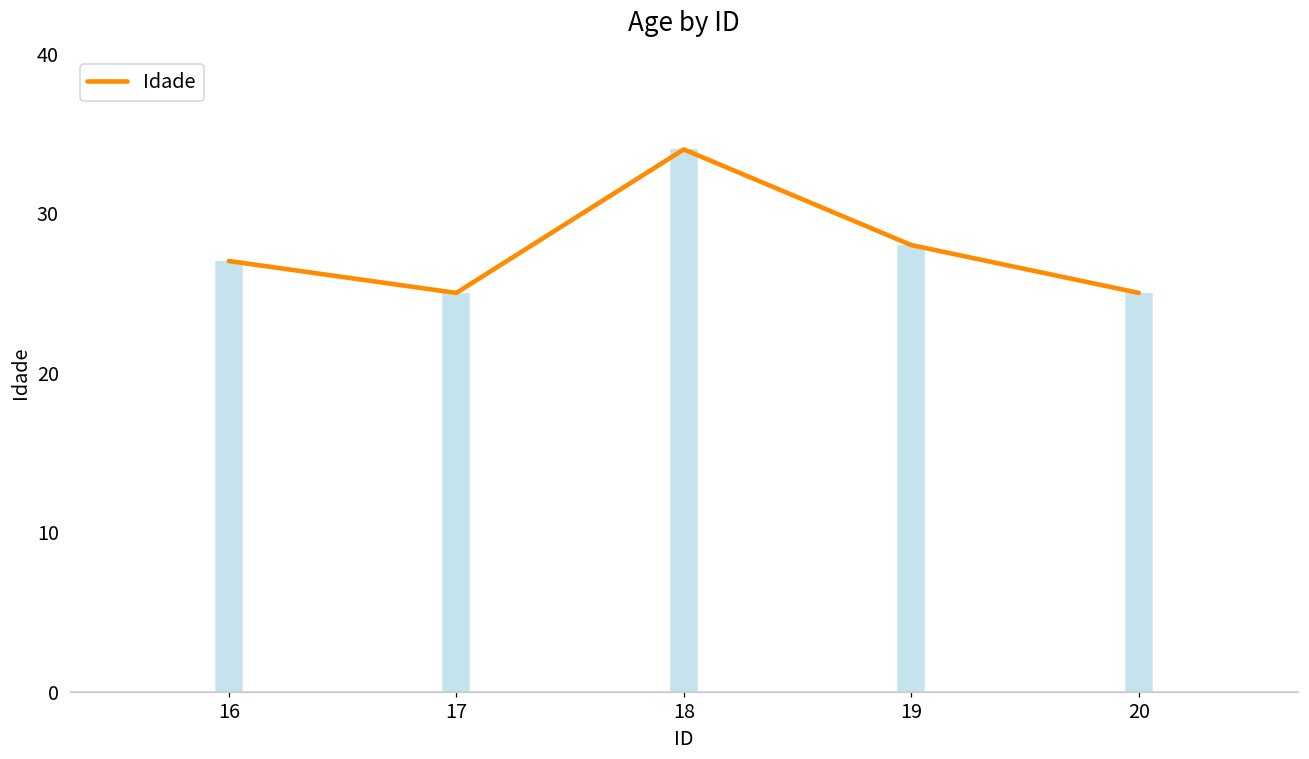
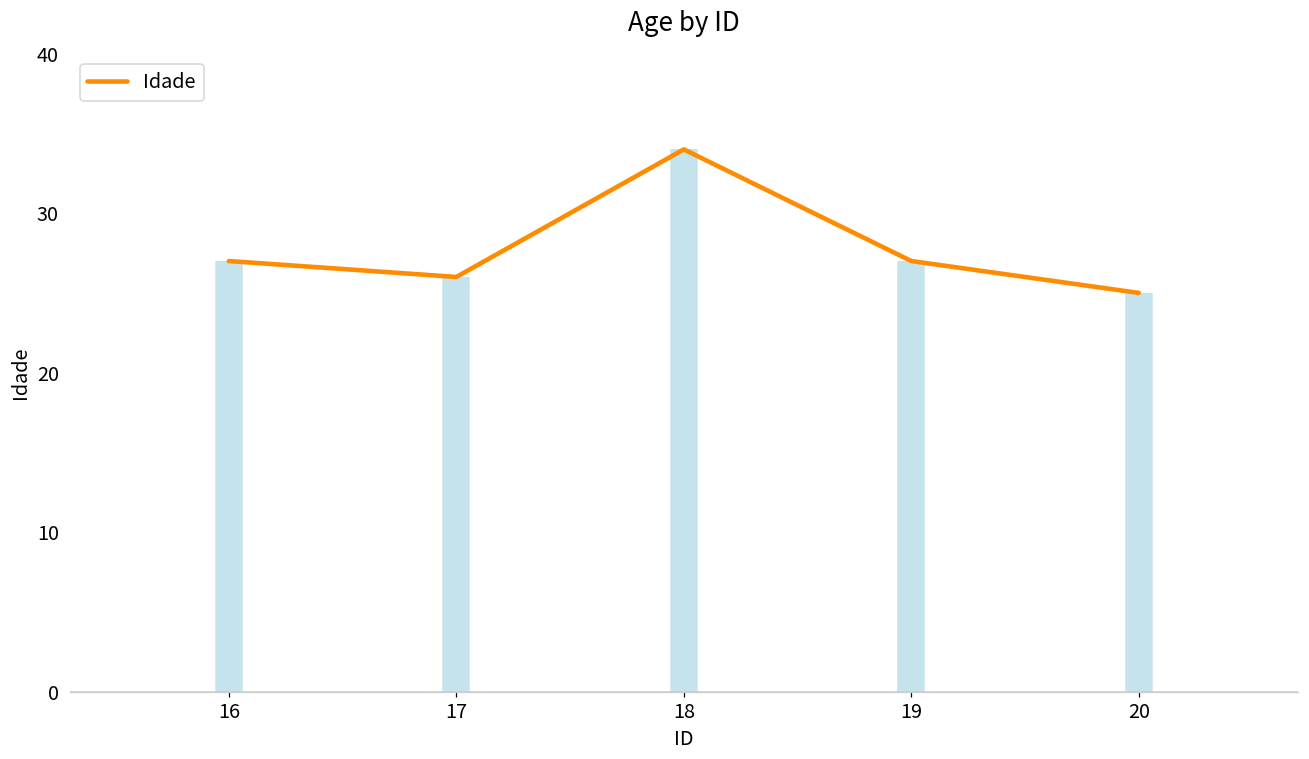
17: 25 -> 26
19: 28 -> 27
